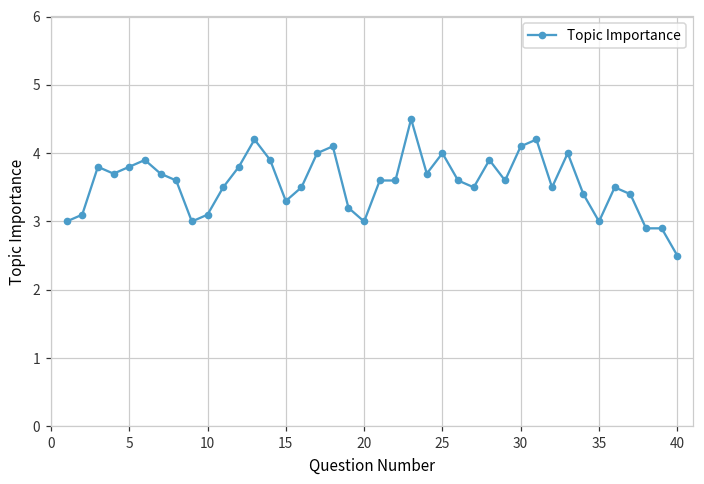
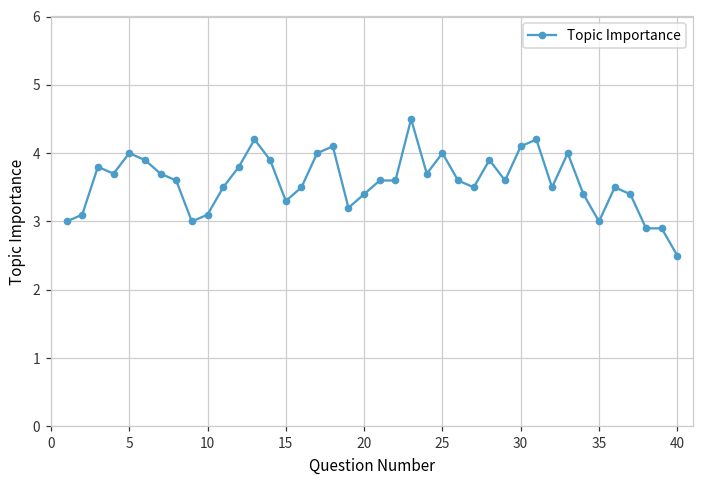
5: 3.8 -> 4.0
20: 3.0 -> 3.4
